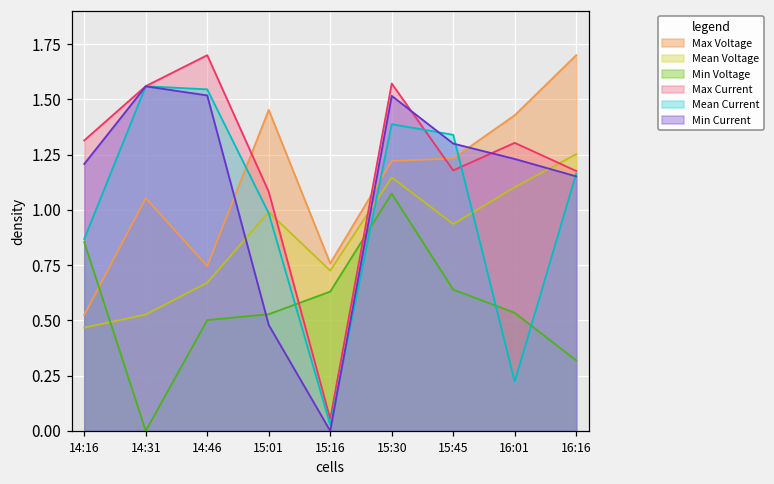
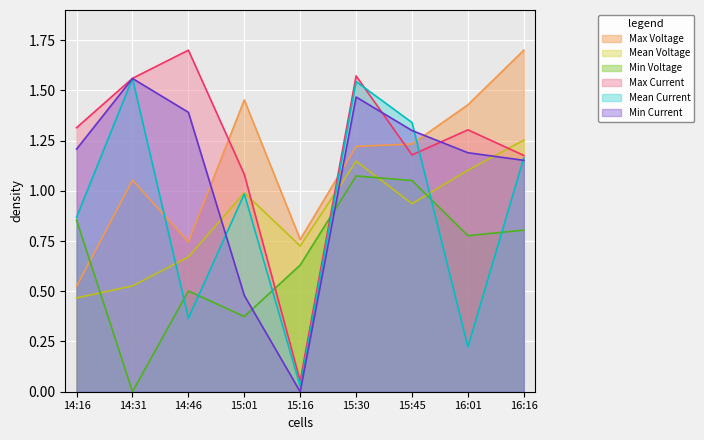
Mean Current, 14:46: 1.55 -> 0.37
Min Current, 14:46: 1.52 -> 1.39
Min Voltage, 15:01: 0.53 -> 0.37
Mean Current, 15:30: 1.39 -> 1.54
Min Current, 15:30: 1.52 -> 1.47
Min Voltage, 15:45: 0.64 -> 1.05
Min Voltage, 16:01: 0.53 -> 0.78
Min Current, 16:01: 1.23 -> 1.19
Min Voltage, 16:16: 0.32 -> 0.80
